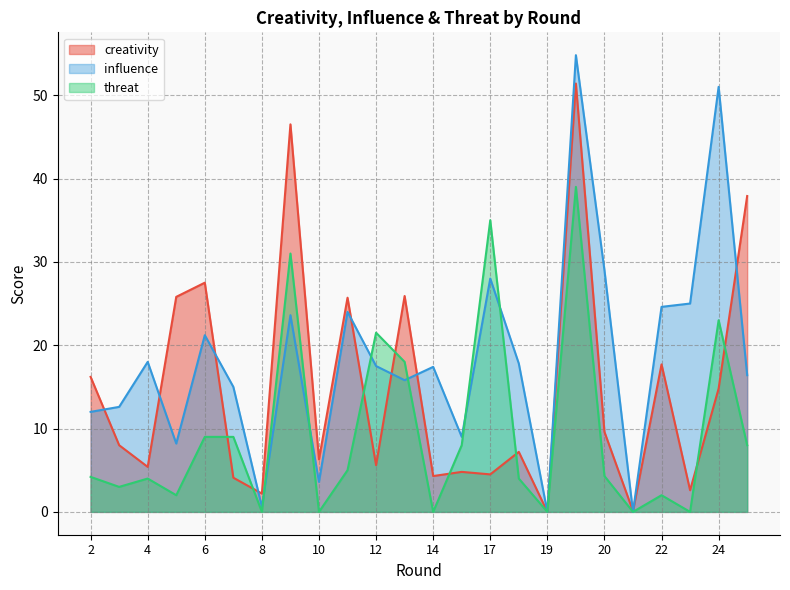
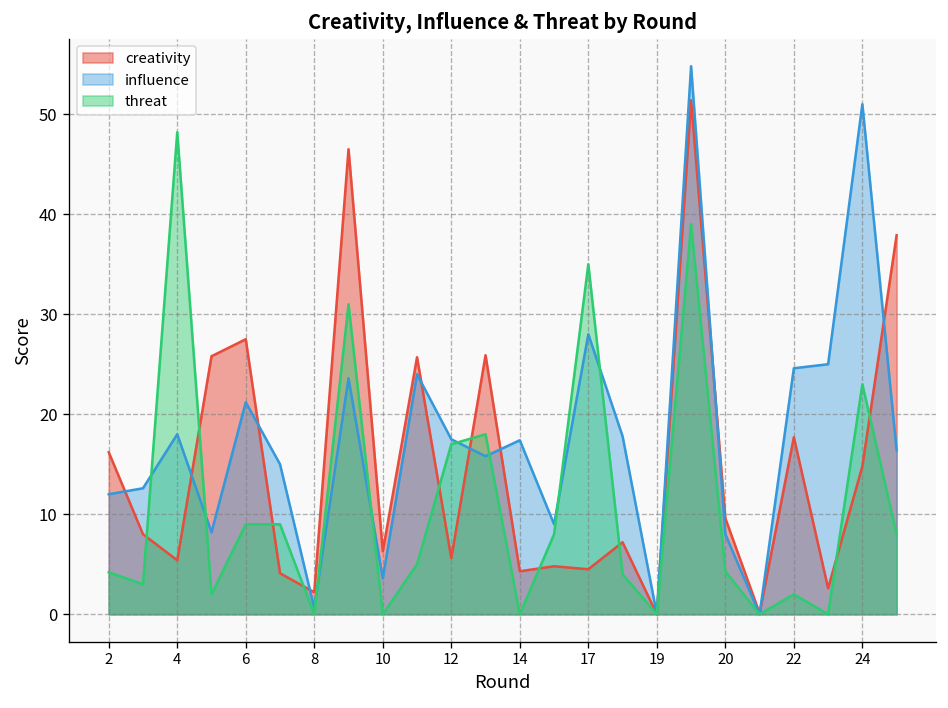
threat, 4: 4 -> 48
threat, 12: 22 -> 17
influence, 20: 29 -> 8
